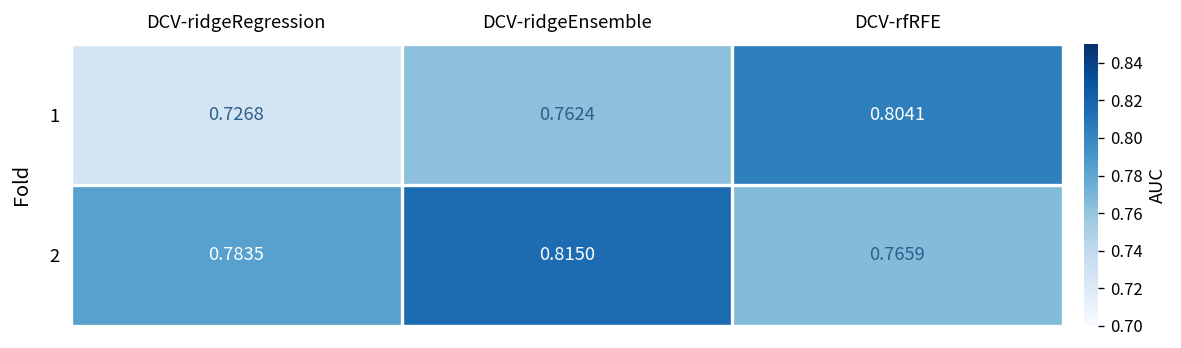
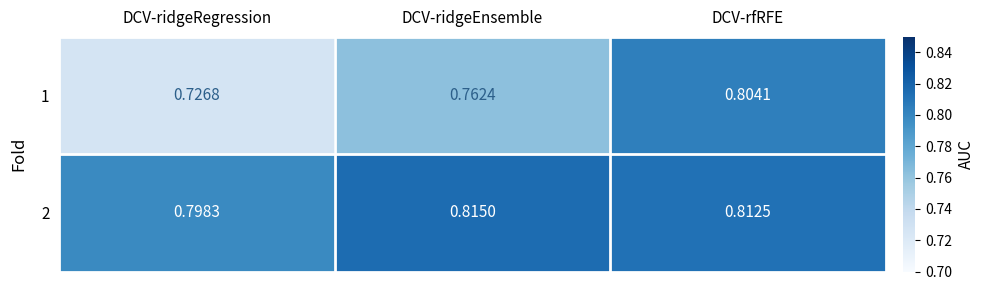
2, DCV-ridgeRegression: 0.7835 -> 0.7983
2, DCV-rfRFE: 0.7659 -> 0.8125
